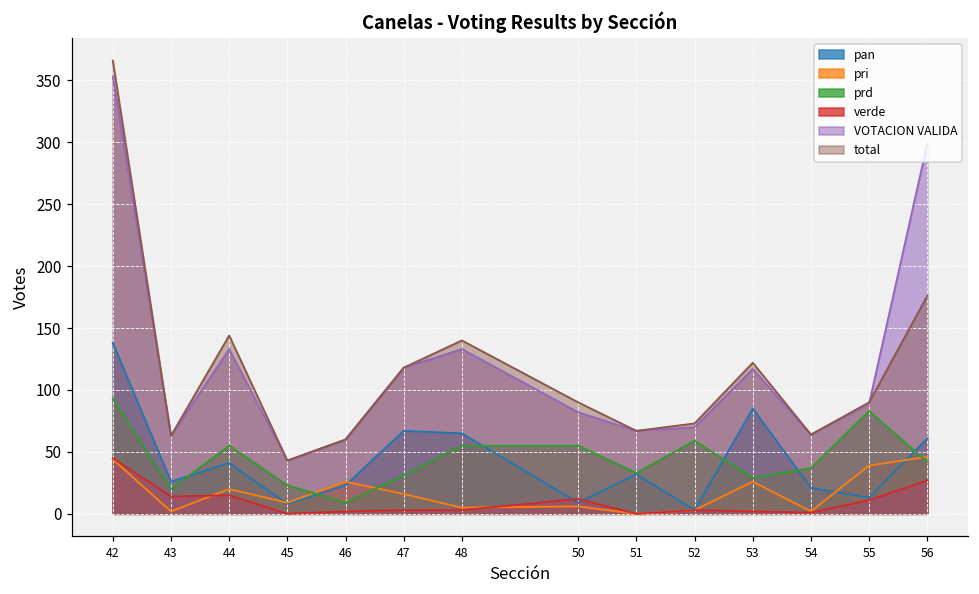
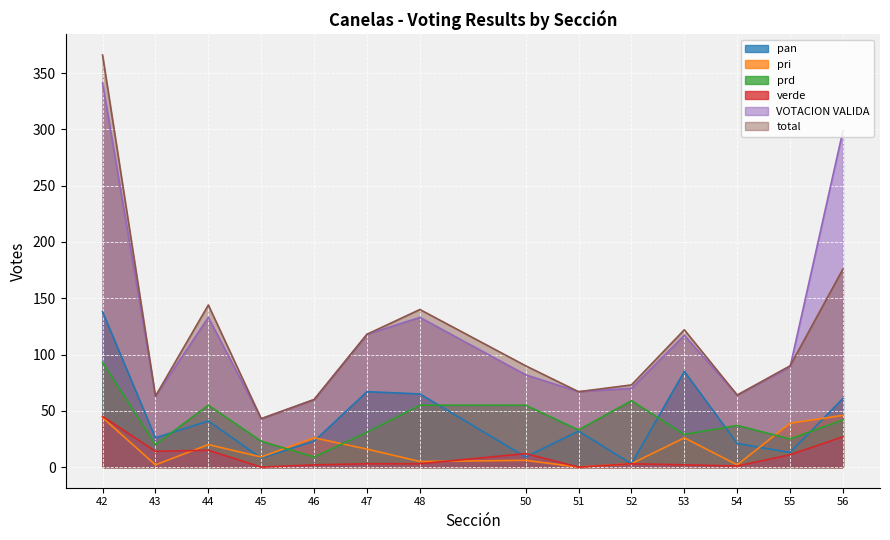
VOTACION VALIDA, 42: 353 -> 341
prd, 55: 83 -> 25
